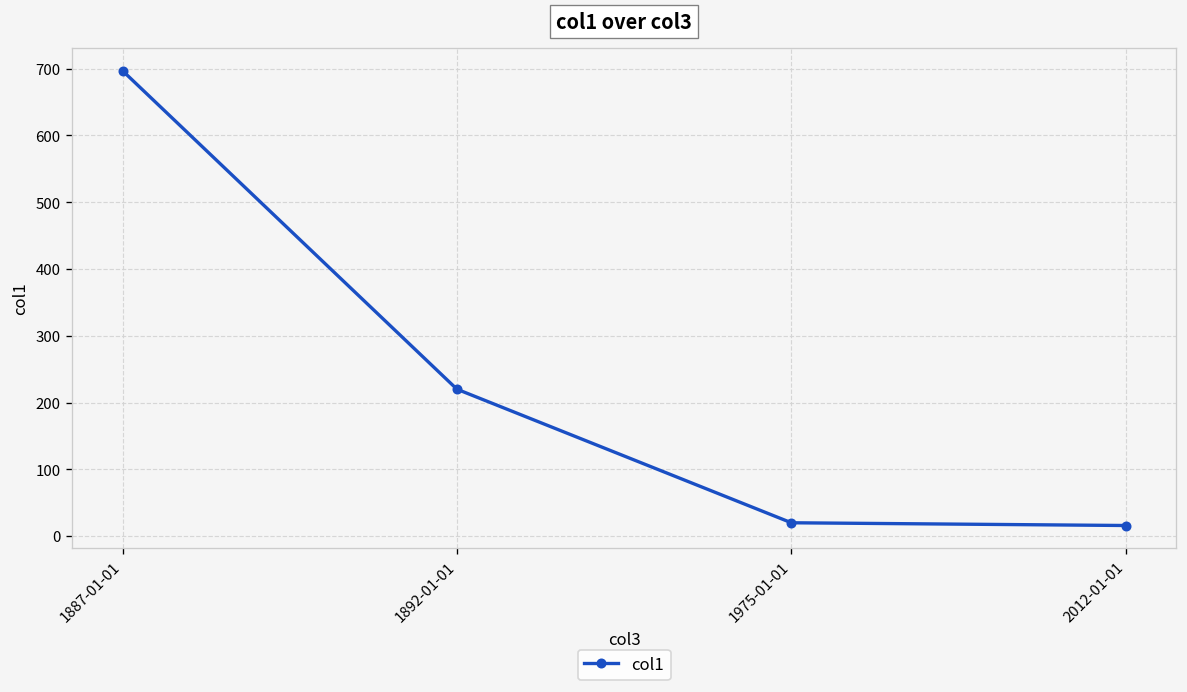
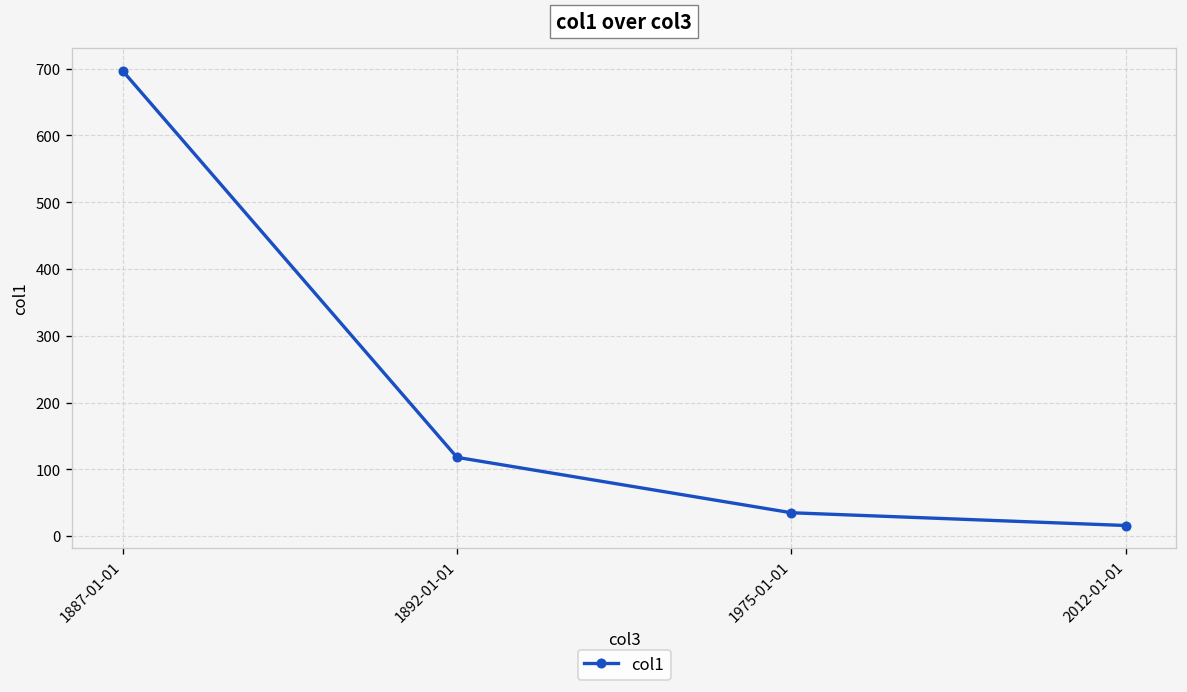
1892-01-01: 220 -> 120
1975-01-01: 20 -> 40
